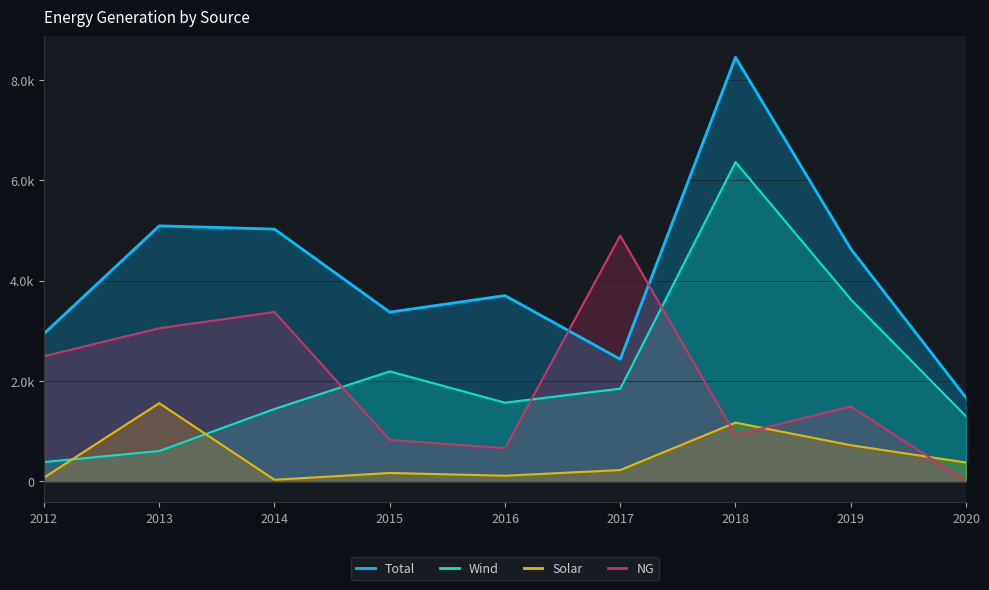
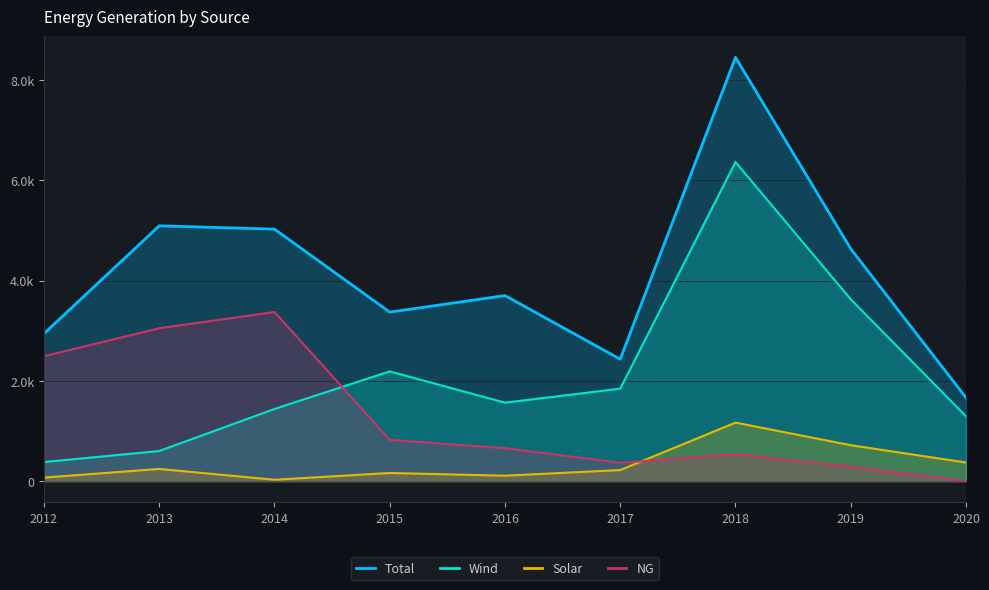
Solar, 2013: 1600 -> 200
NG, 2017: 4900 -> 400
NG, 2018: 900 -> 500
NG, 2019: 1500 -> 300
